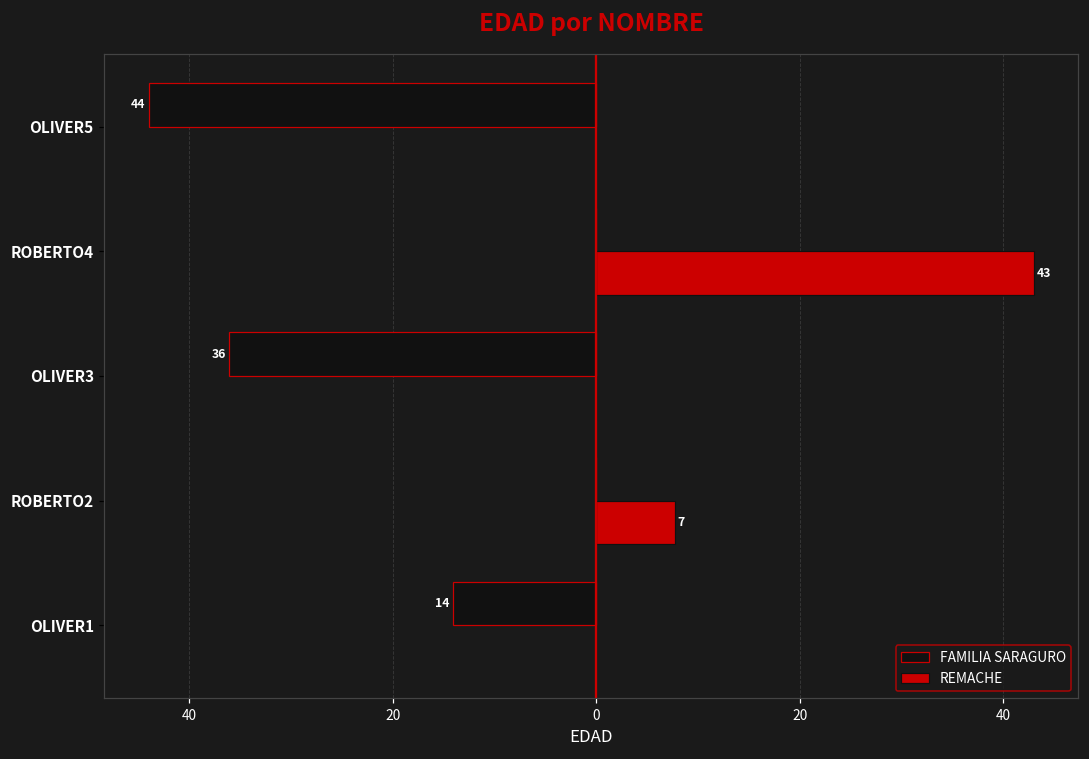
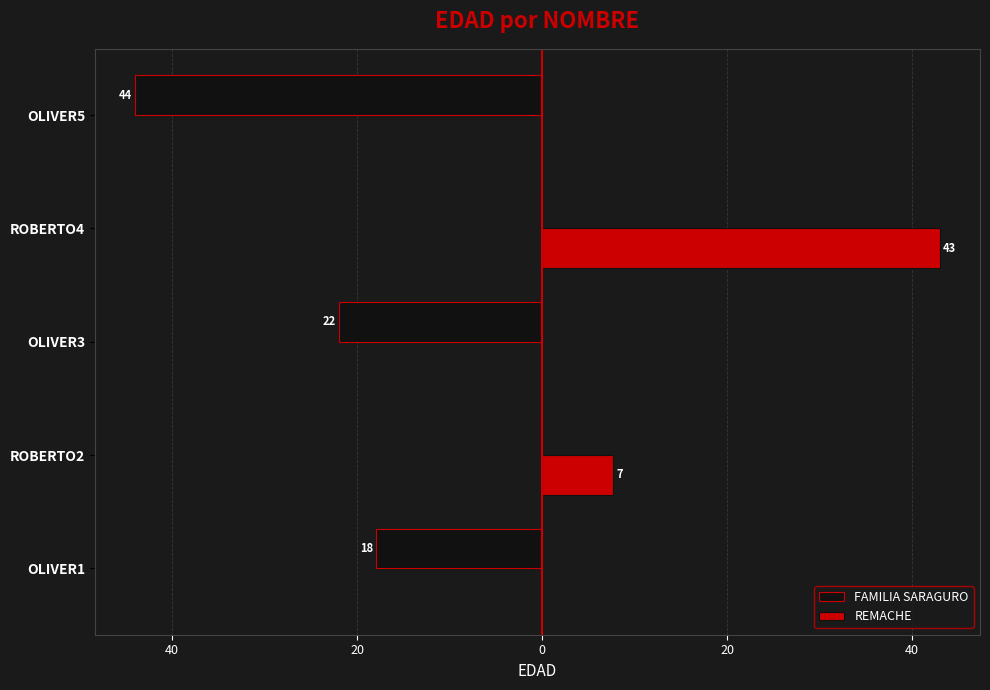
FAMILIA SARAGURO, OLIVER3: 36 -> 22
FAMILIA SARAGURO, OLIVER1: 14 -> 18
